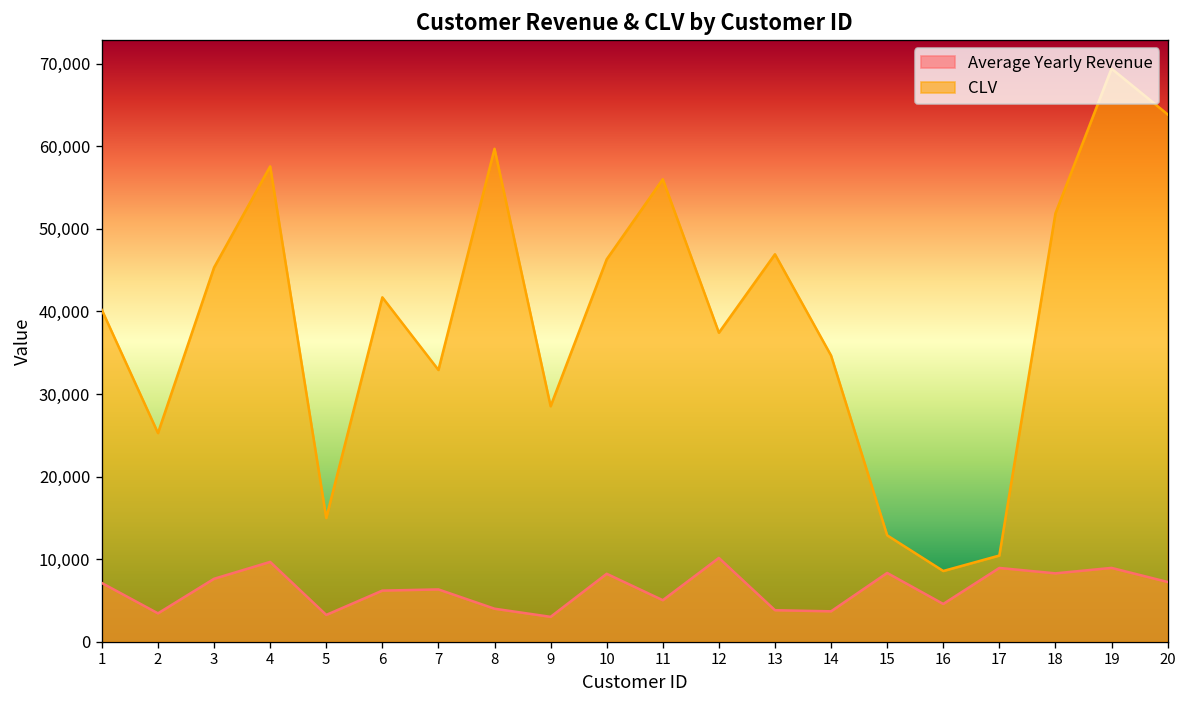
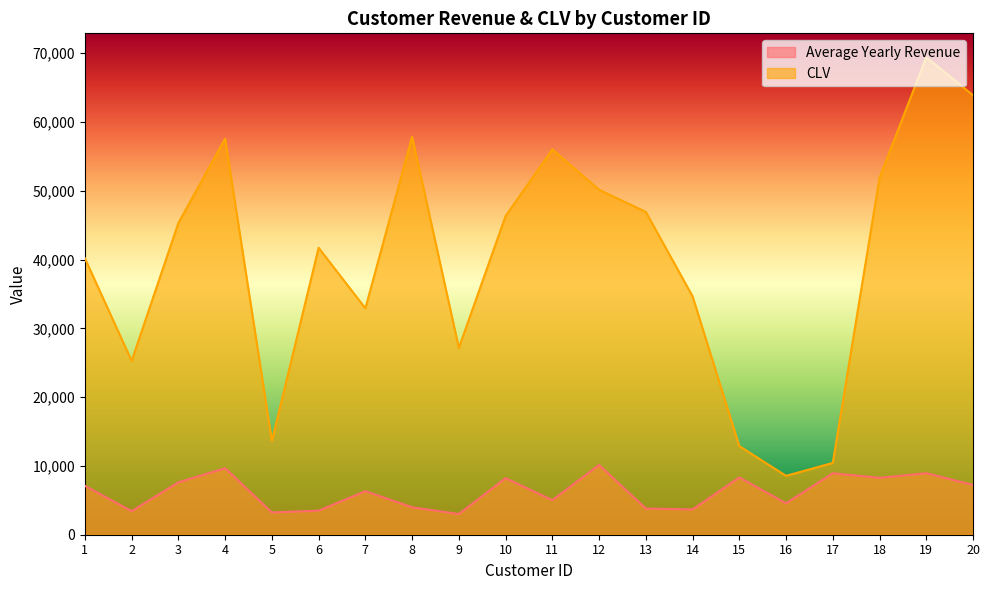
CLV, 5: 15,000 -> 14,000
Average Yearly Revenue, 6: 6,000 -> 3,000
CLV, 8: 60,000 -> 58,000
CLV, 9: 29,000 -> 27,000
CLV, 12: 37,000 -> 50,000
